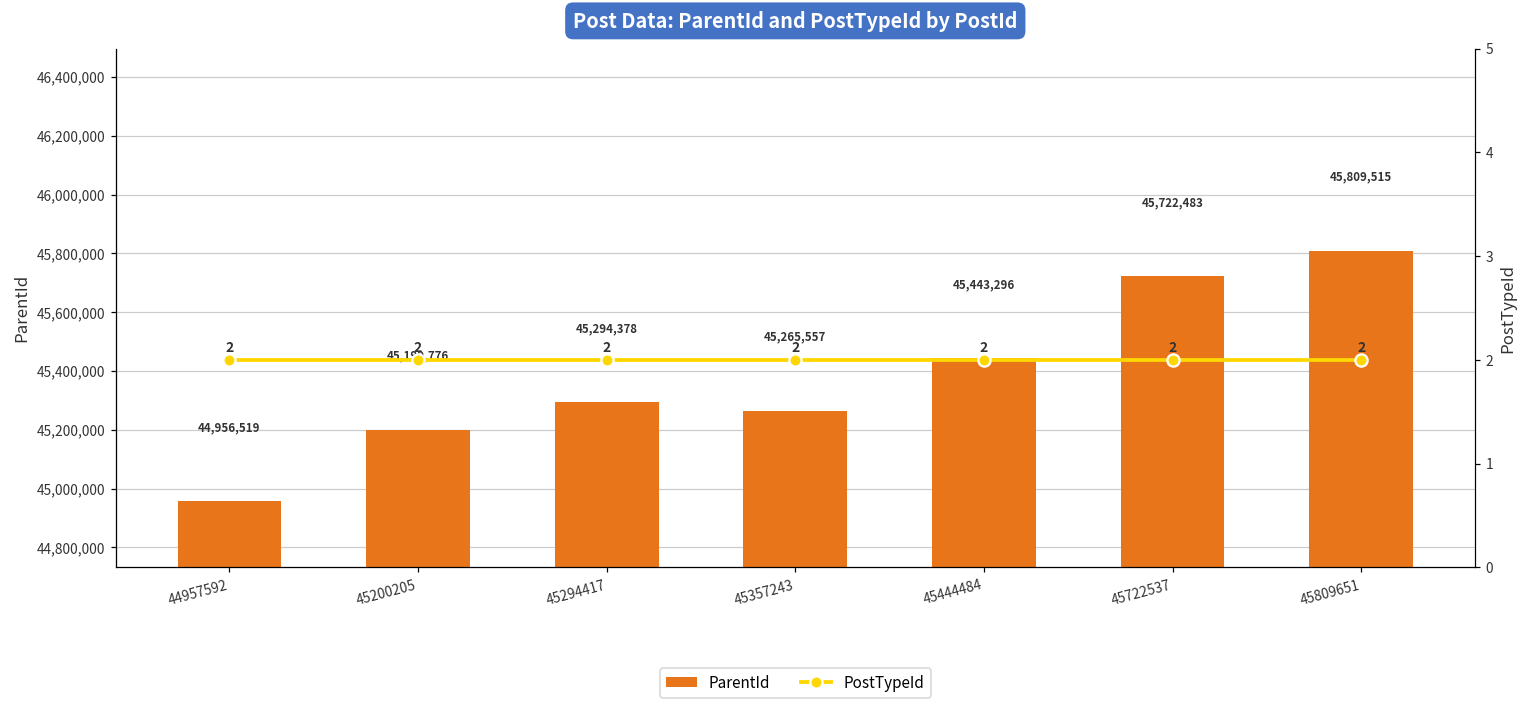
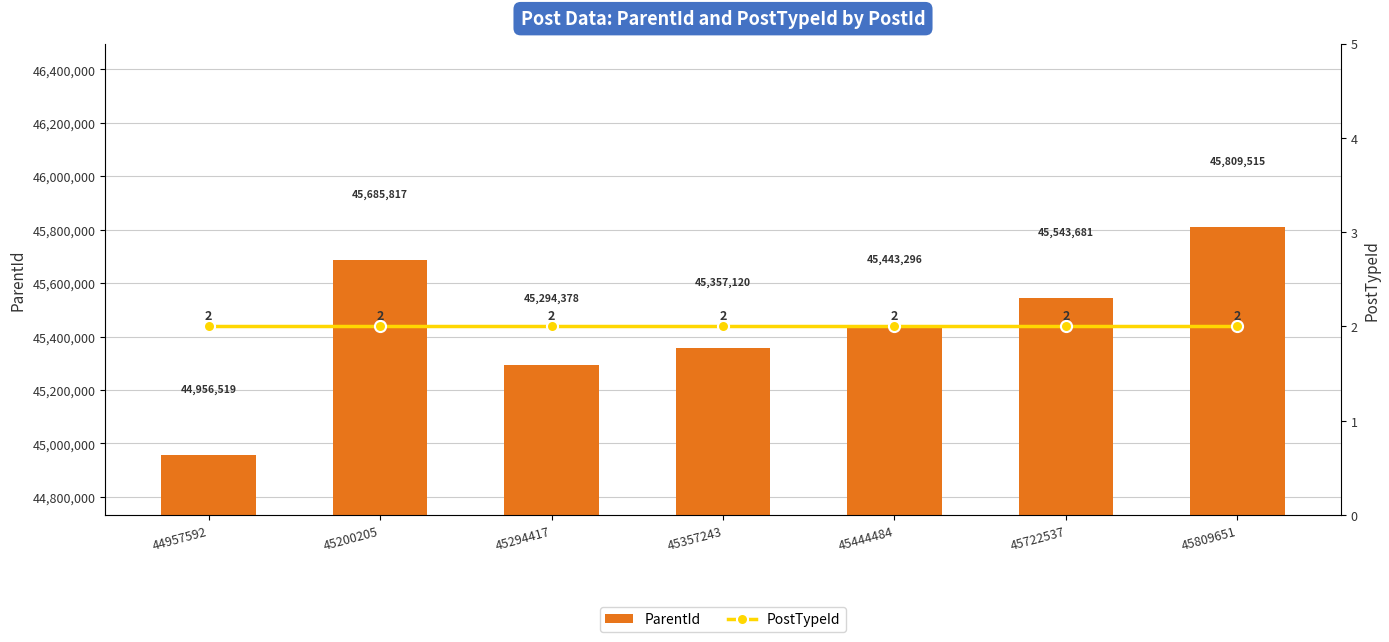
ParentId, 45200205: 45,199,776 -> 45,685,817
ParentId, 45357243: 45,265,557 -> 45,357,120
ParentId, 45722537: 45,722,483 -> 45,543,681
